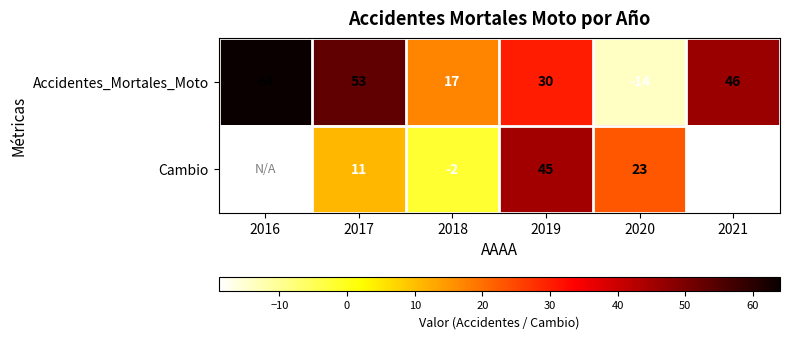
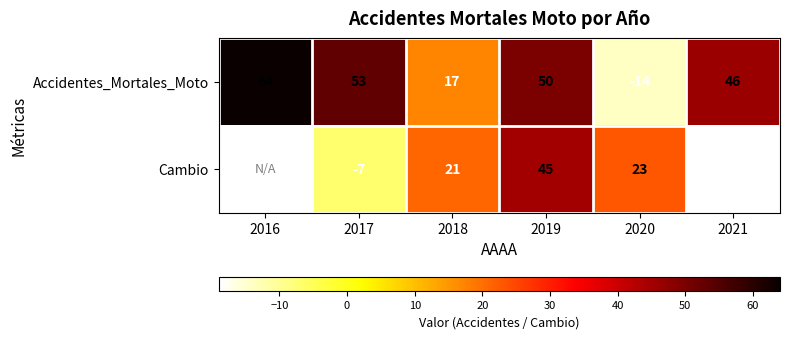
Accidentes_Mortales_Moto, 2019: 30 -> 50
Cambio, 2017: 11 -> -7
Cambio, 2018: -2 -> 21
